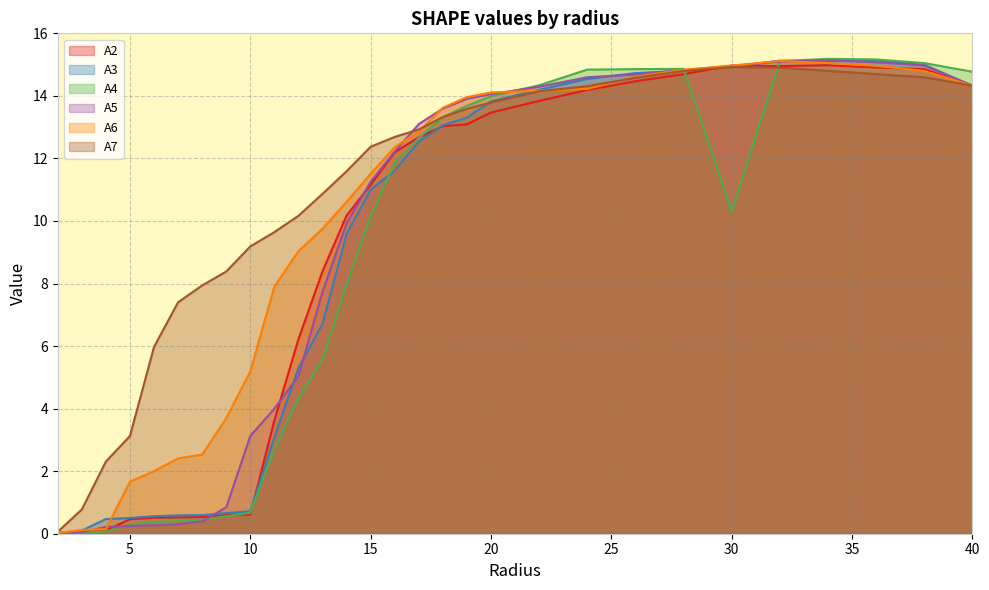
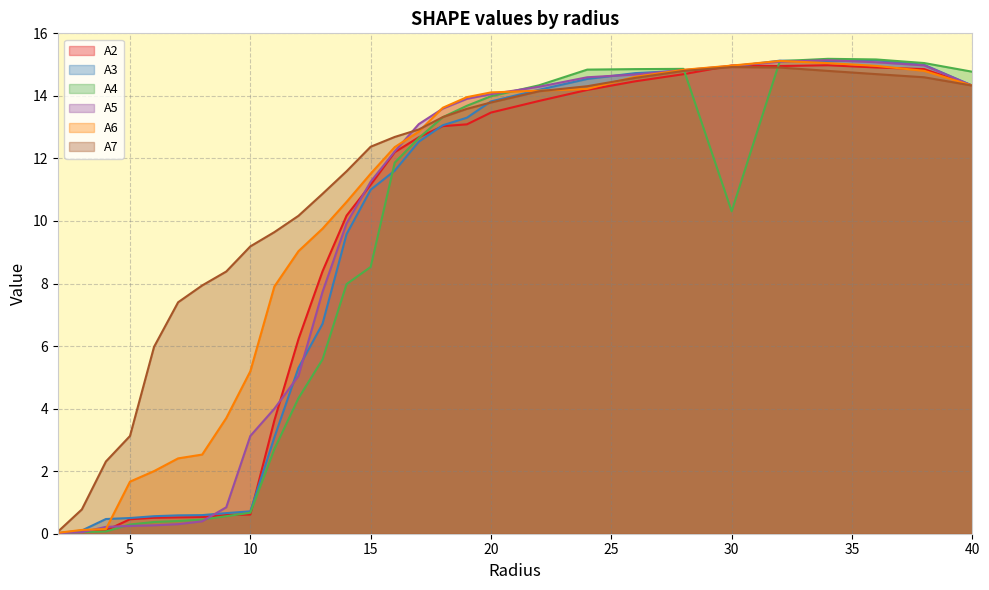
A4, 15: 10.2 -> 8.5
